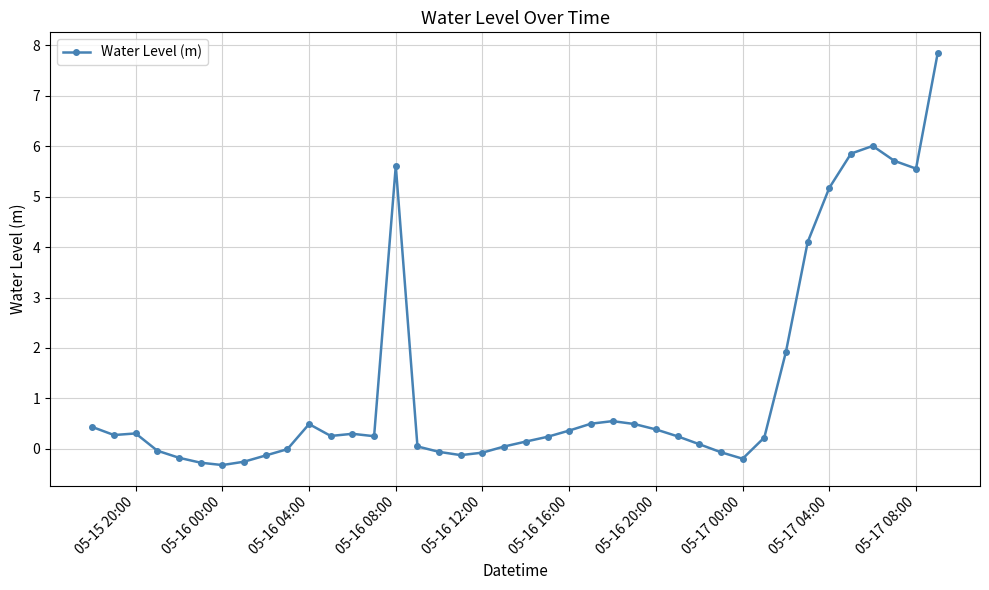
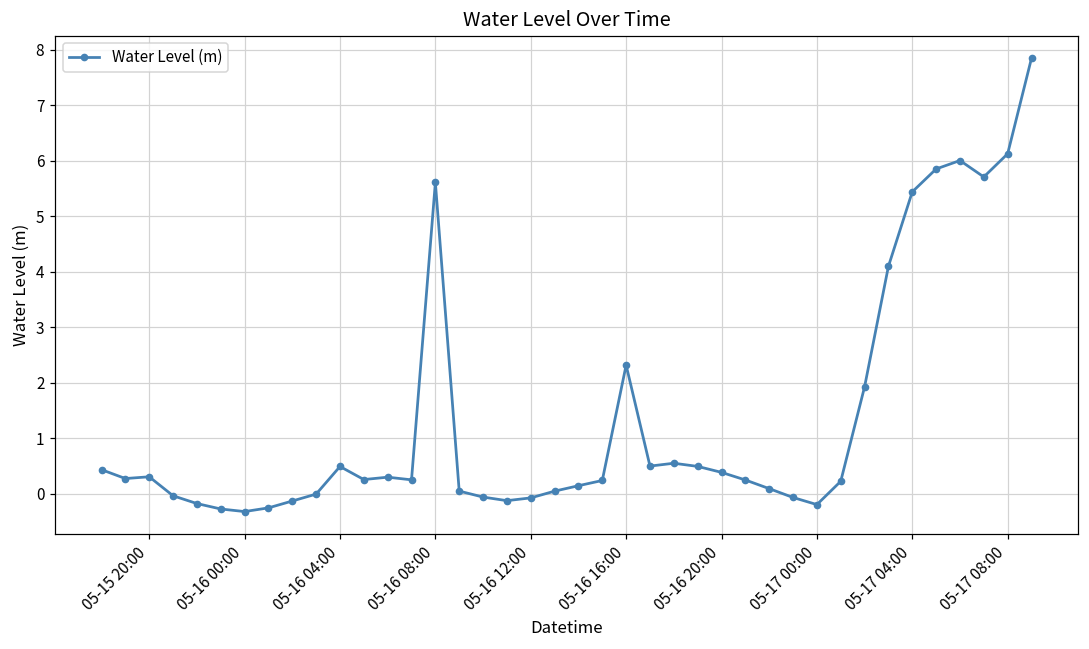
05-16 16:00: 0.4 -> 2.3
05-17 04:00: 5.2 -> 5.4
05-17 08:00: 5.6 -> 6.1
